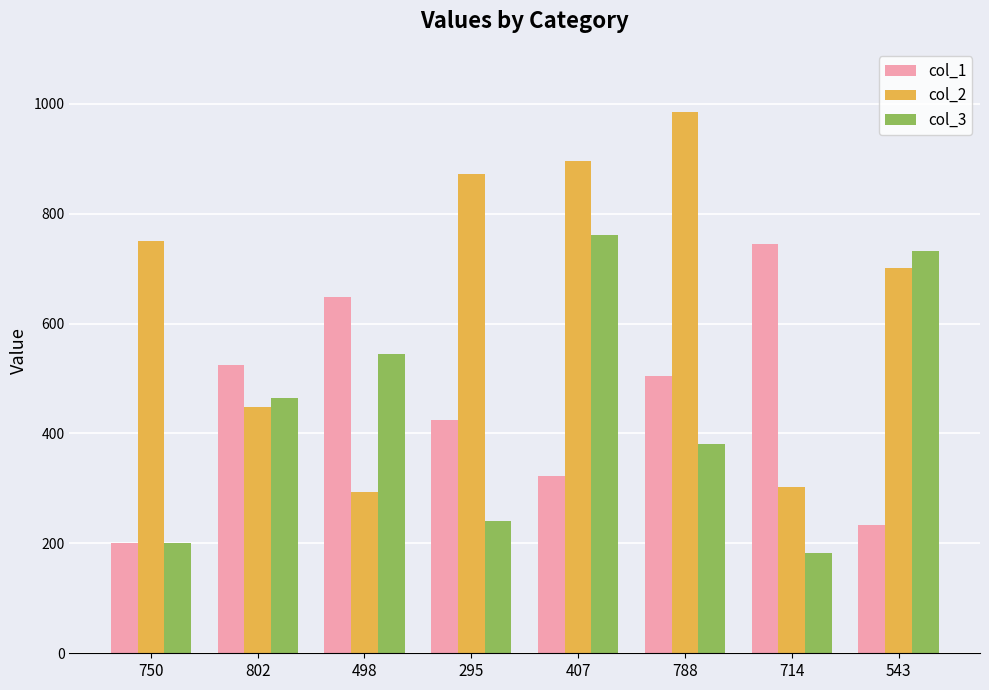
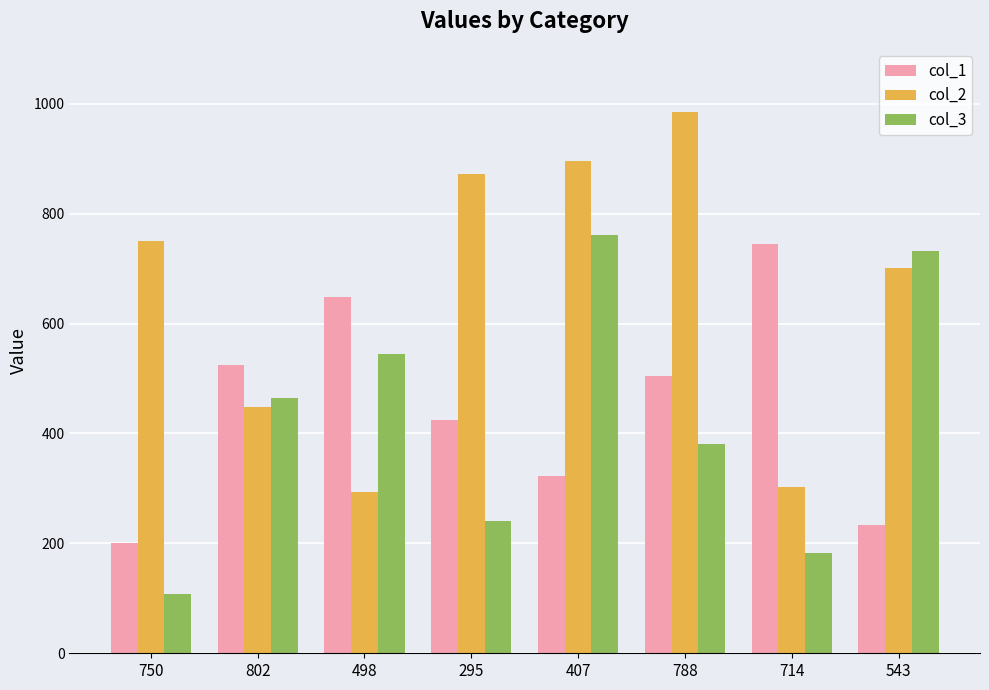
col_3, 750: 200 -> 110
